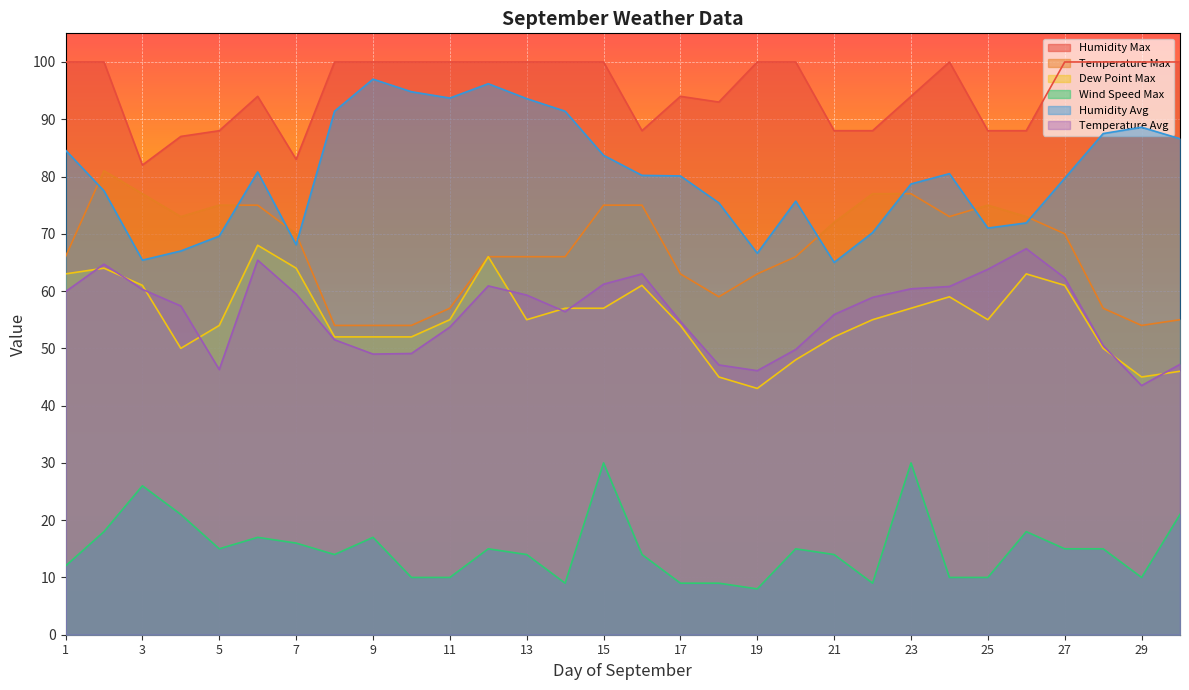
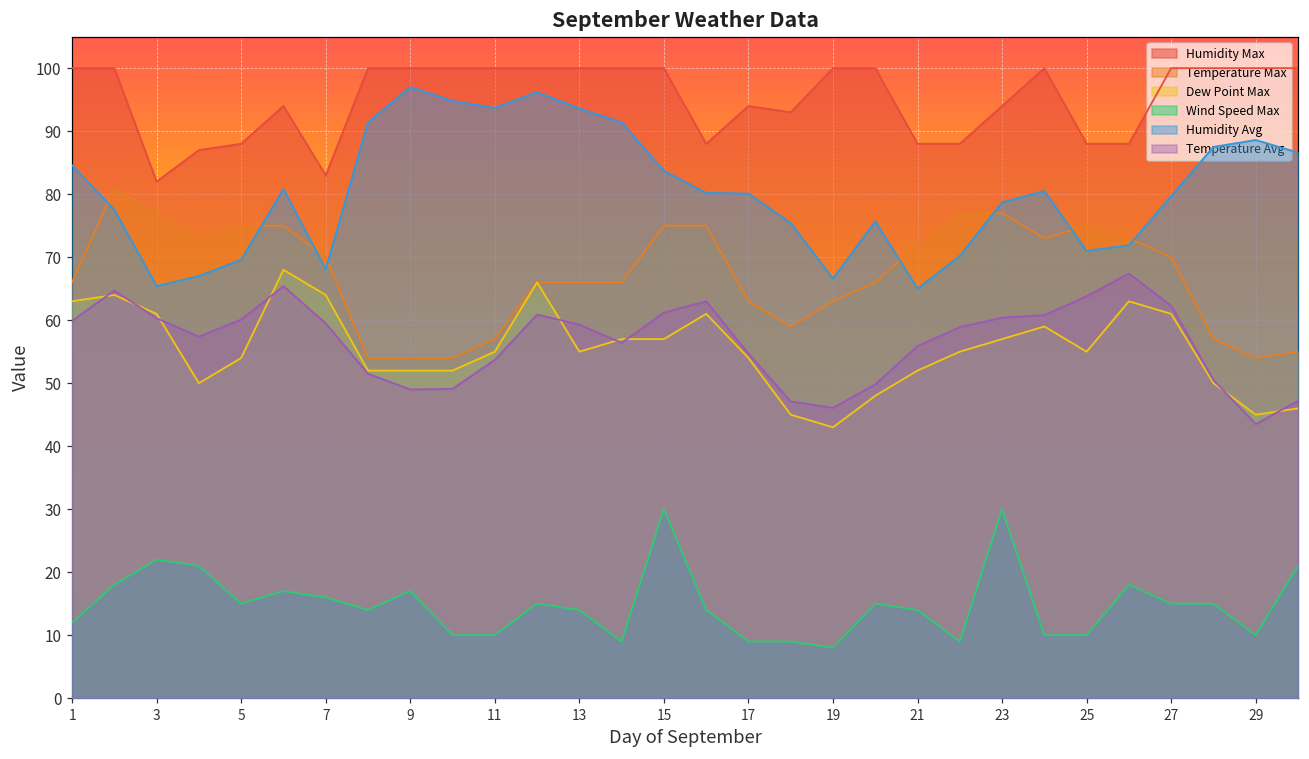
Wind Speed Max, 3: 26 -> 22
Temperature Avg, 5: 46 -> 60
